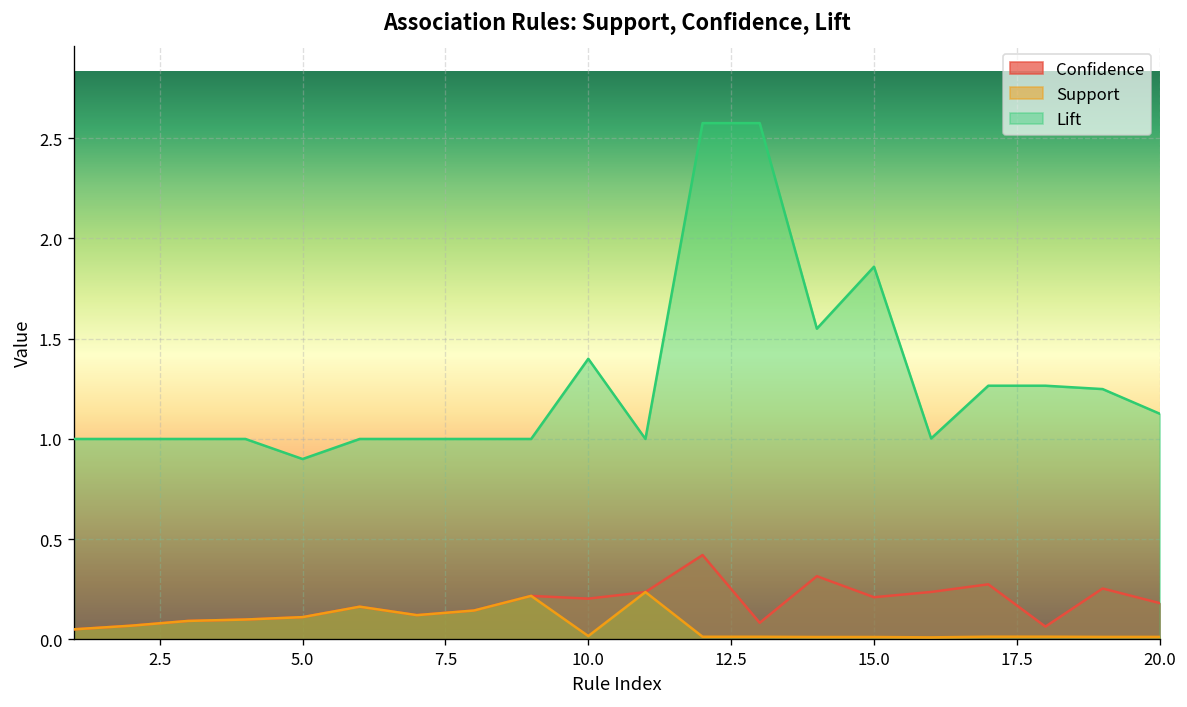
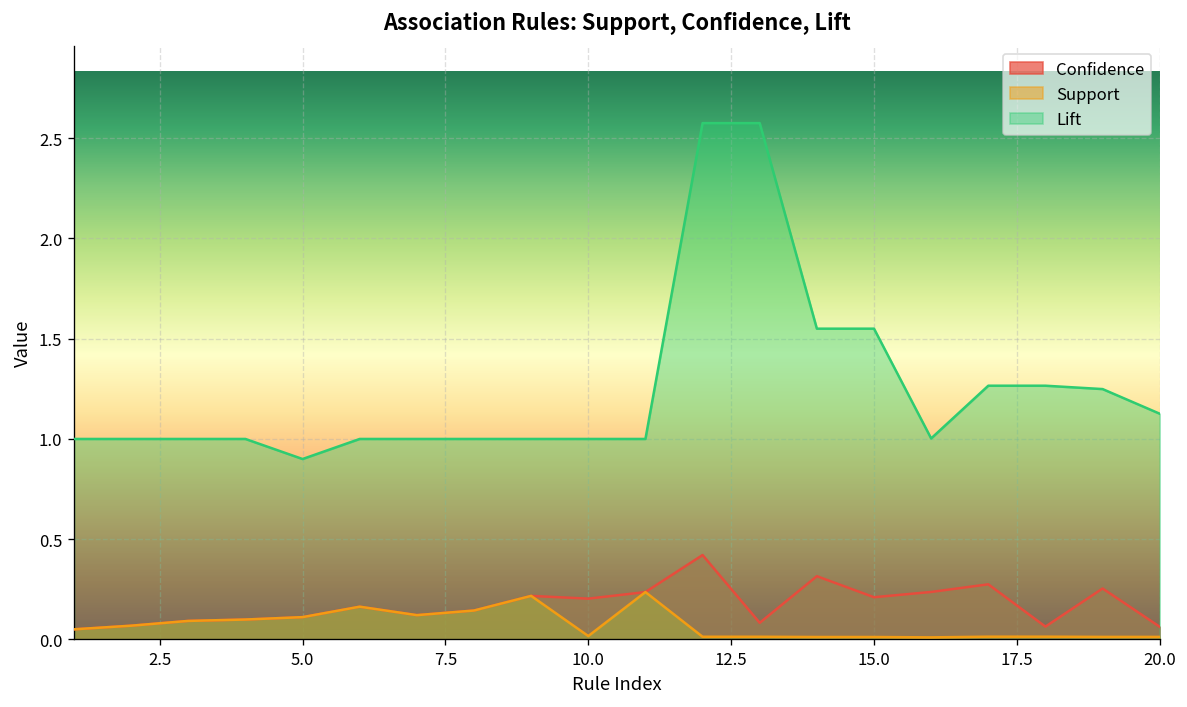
Lift, 10.0: 1.4 -> 1.0
Lift, 15.0: 1.86 -> 1.55
Confidence, 20.0: 0.18 -> 0.06
